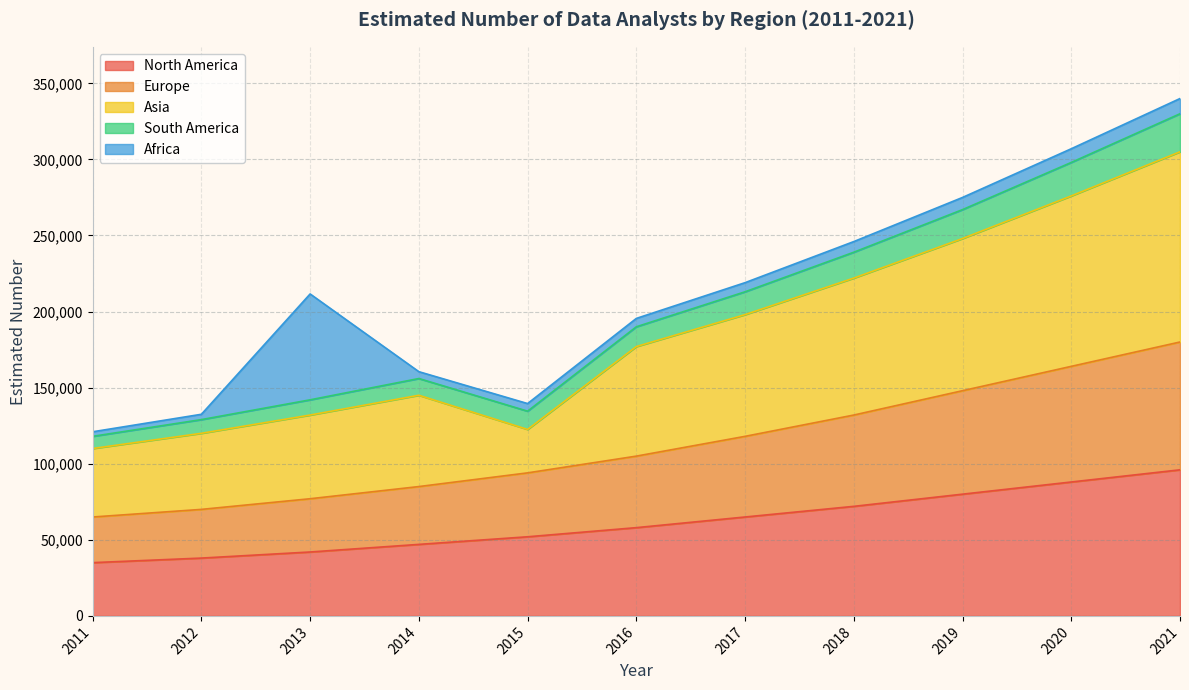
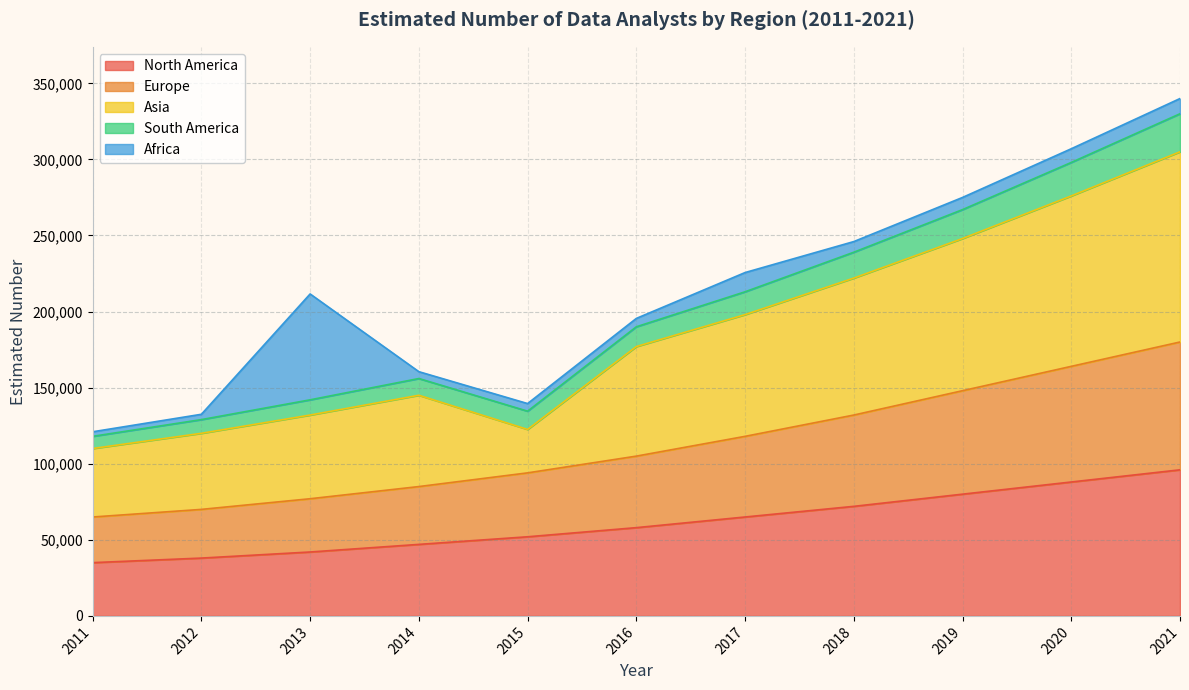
Africa, 2017: 6,000 -> 13,000
